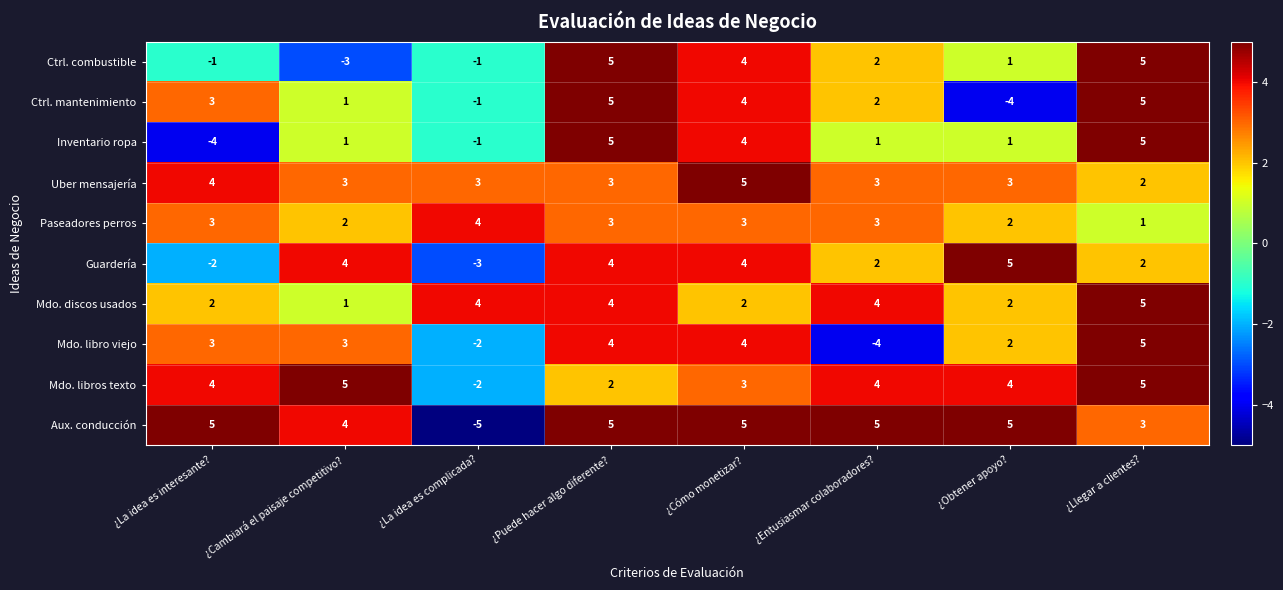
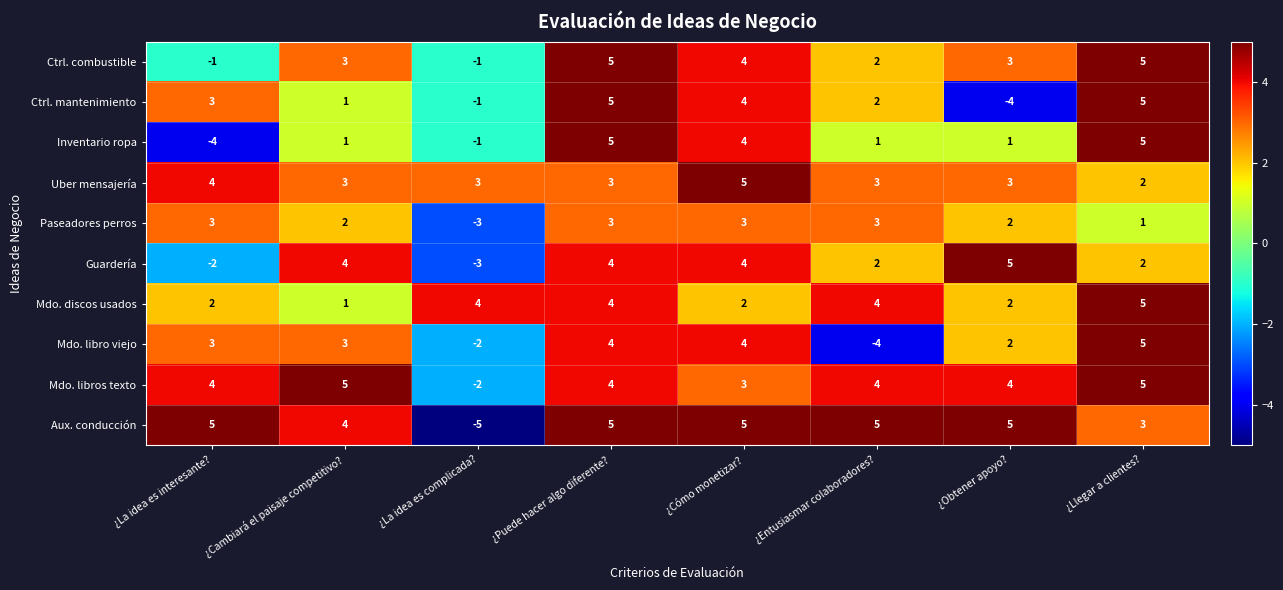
Ctrl. combustible, ¿Cambiará el paisaje competitivo?: -3 -> 3
Ctrl. combustible, ¿Obtener apoyo?: 1 -> 3
Paseadores perros, ¿La idea es complicada?: 4 -> -3
Mdo. libros texto, ¿Puede hacer algo diferente?: 2 -> 4
